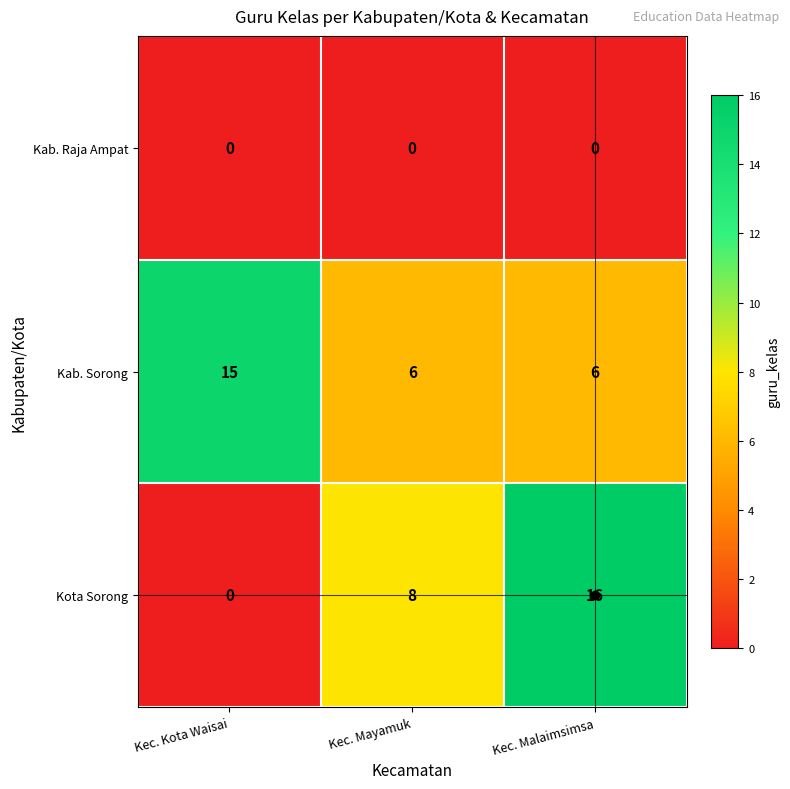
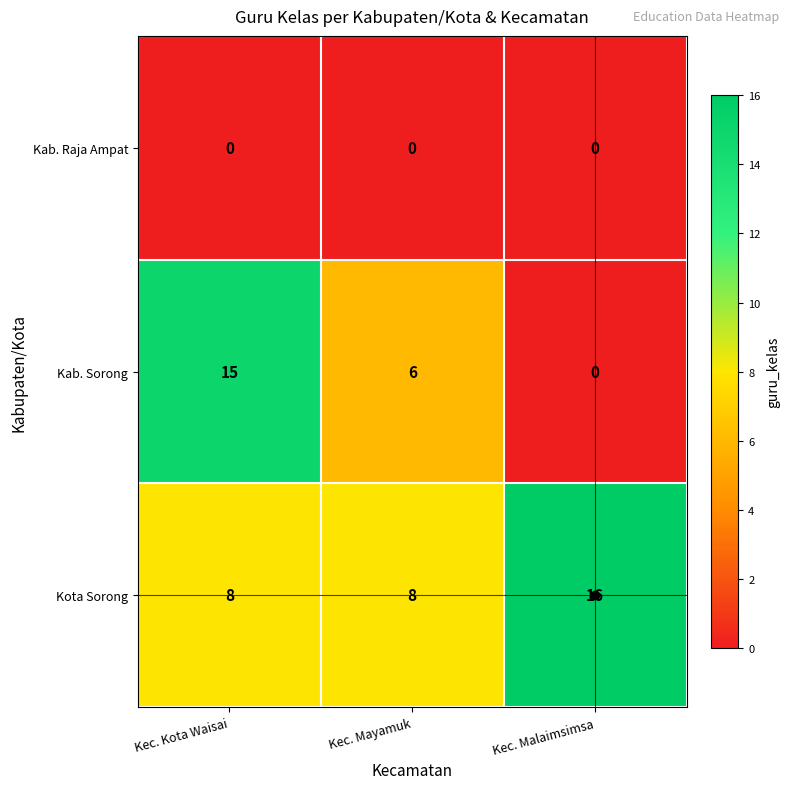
Kab. Sorong, Kec. Malaimsimsa: 6 -> 0
Kota Sorong, Kec. Kota Waisai: 0 -> 8
